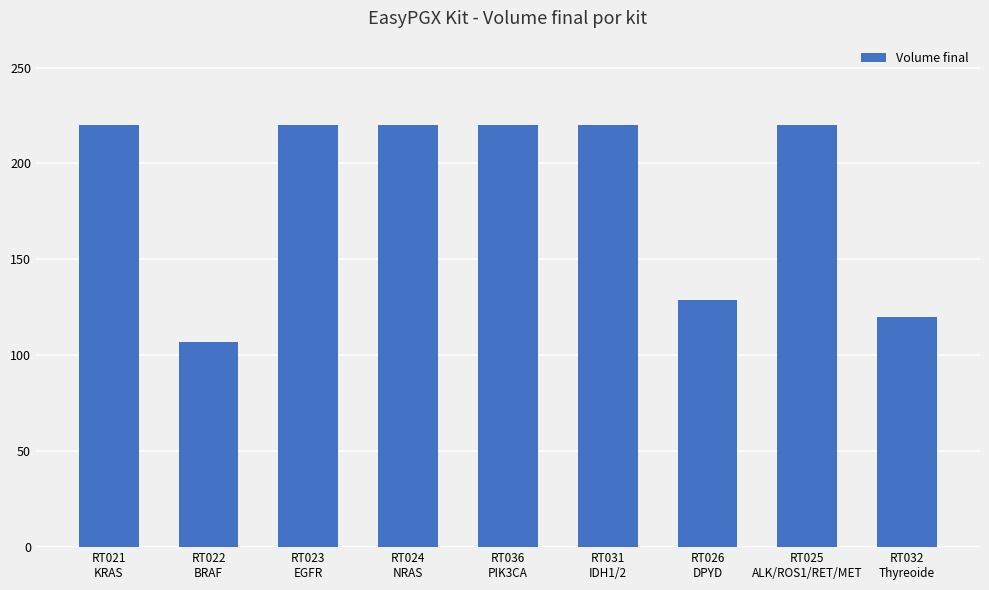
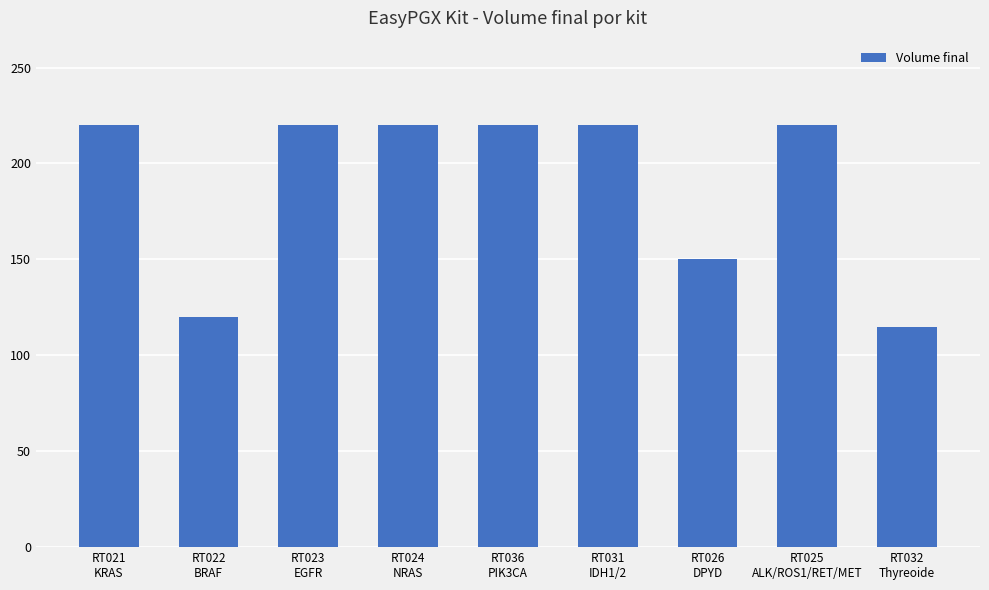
RT022 BRAF: 107 -> 120
RT026 DPYD: 129 -> 150
RT032 Thyreoide: 120 -> 115
